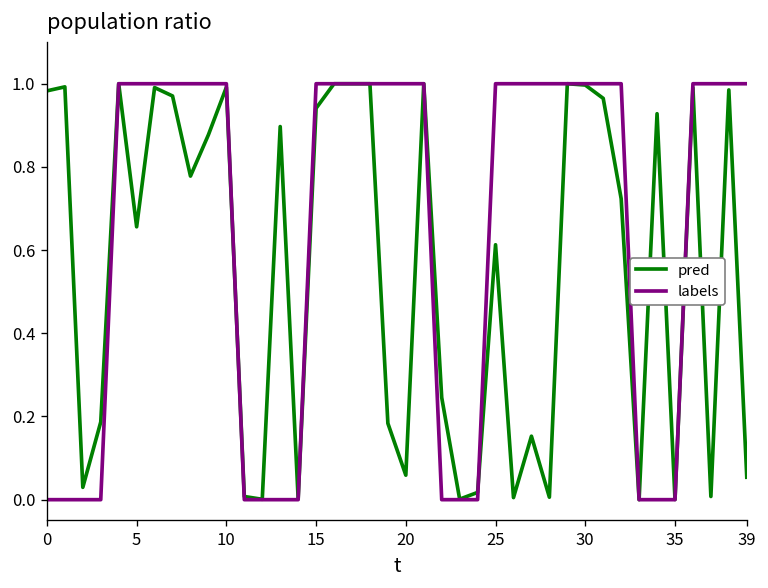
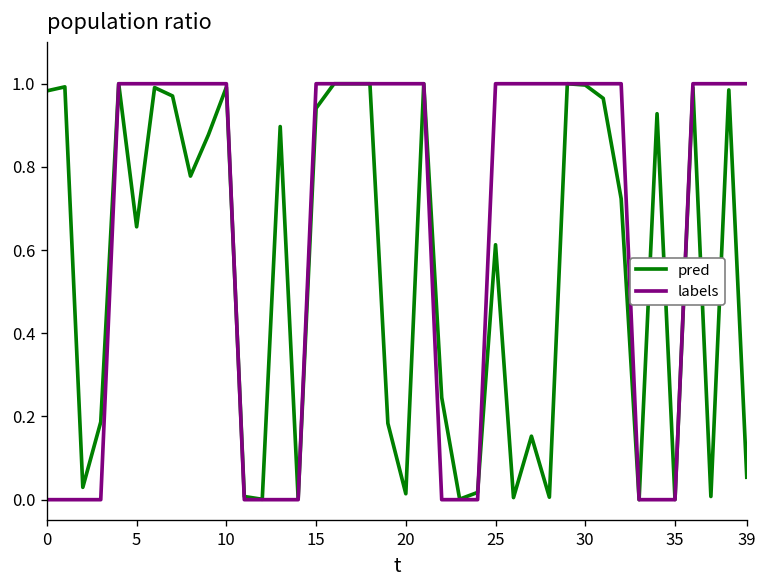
pred, 20: 0.06 -> 0.01
